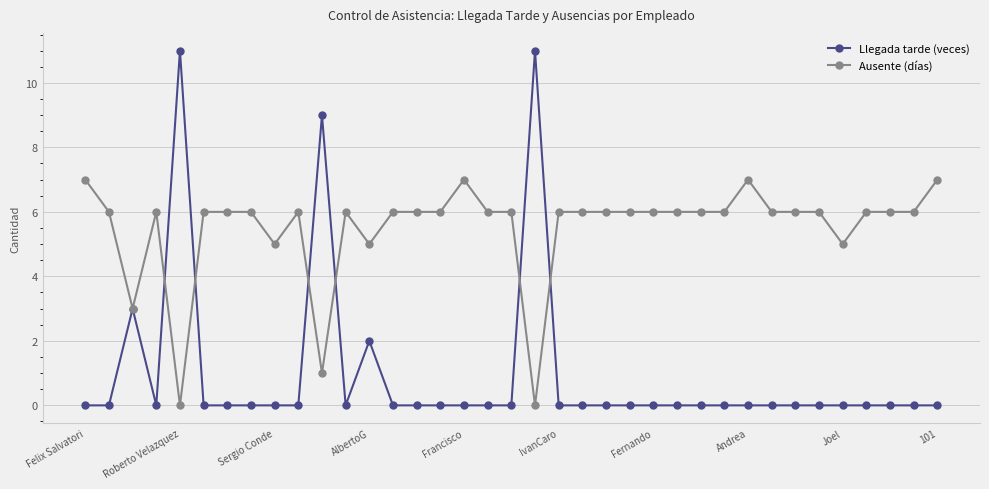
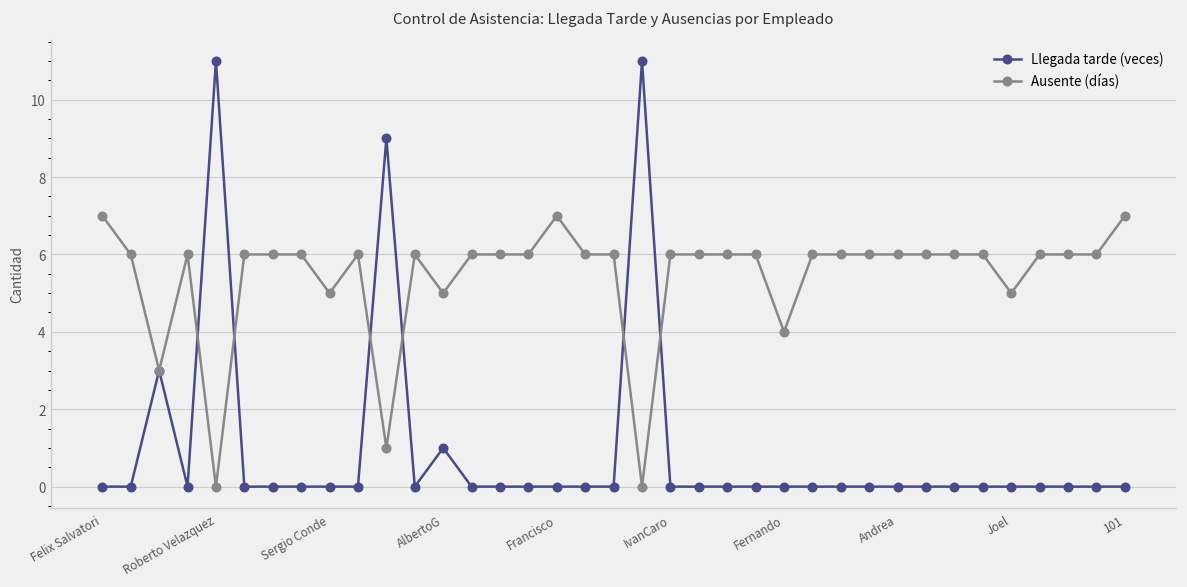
Llegada tarde (veces), AlbertoG: 2 -> 1
Ausente (días), Fernando: 6 -> 4
Ausente (días), Andrea: 7 -> 6
